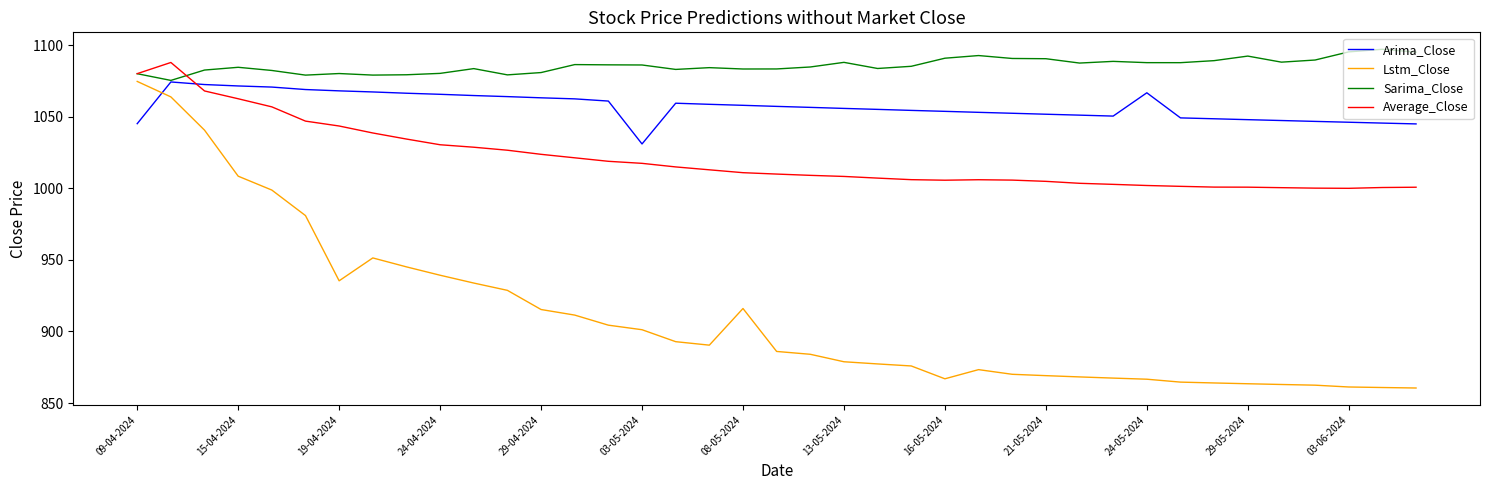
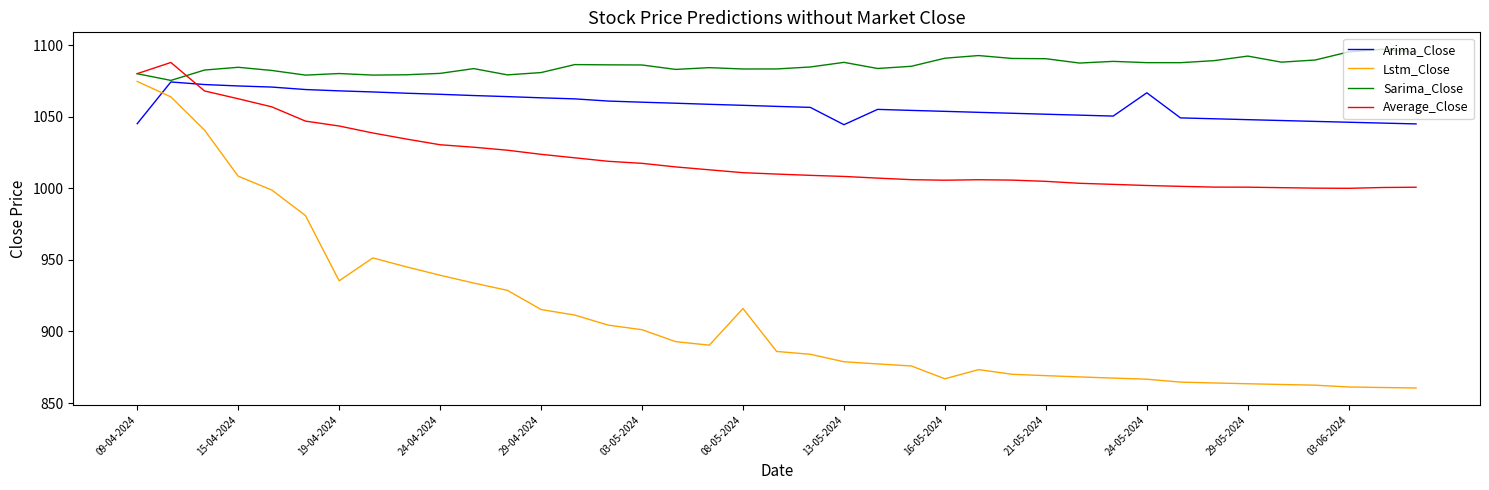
Arima_Close, 03-05-2024: 1031 -> 1060
Arima_Close, 13-05-2024: 1056 -> 1044
